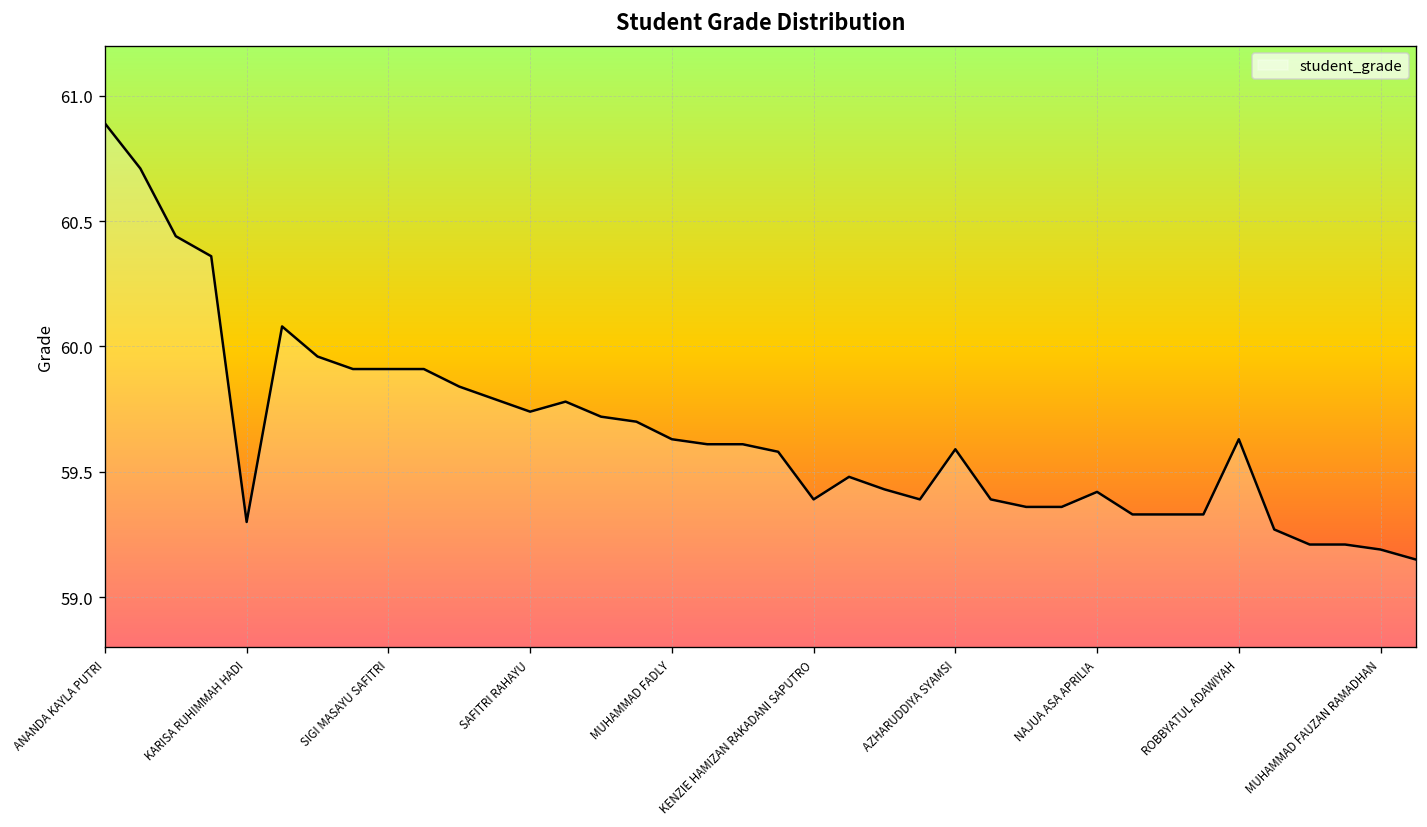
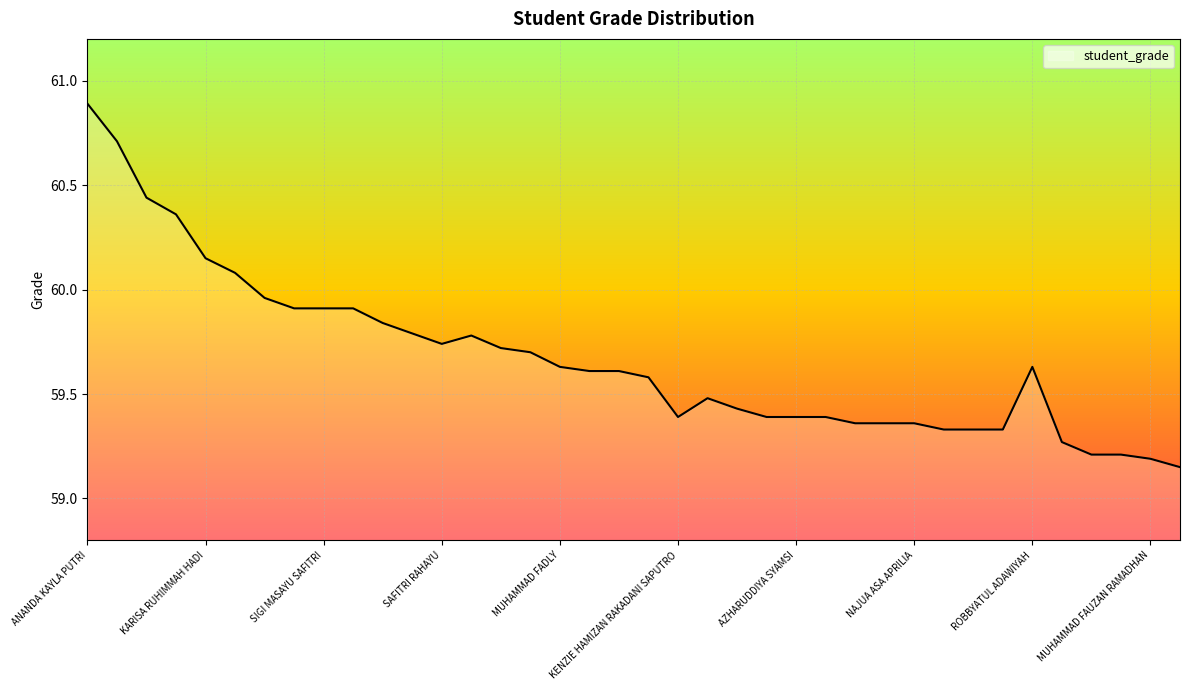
KARISA RUHIMMAH HADI: 59.30 -> 60.15
AZHARUDDIYA SYAMSI: 59.59 -> 59.39
NAJUA ASA APRILIA: 59.42 -> 59.36
